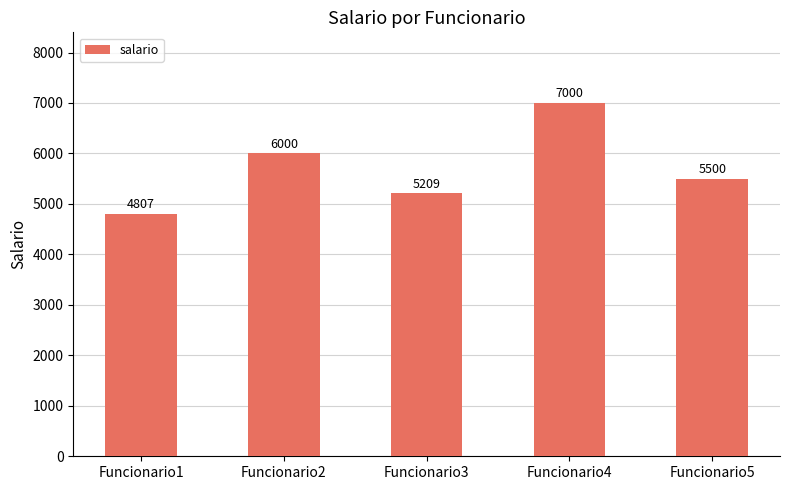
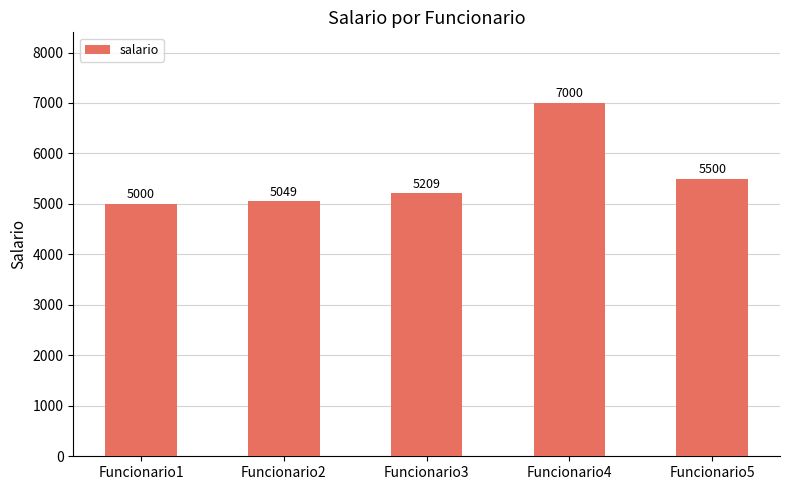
Funcionario1: 4807 -> 5000
Funcionario2: 6000 -> 5049
